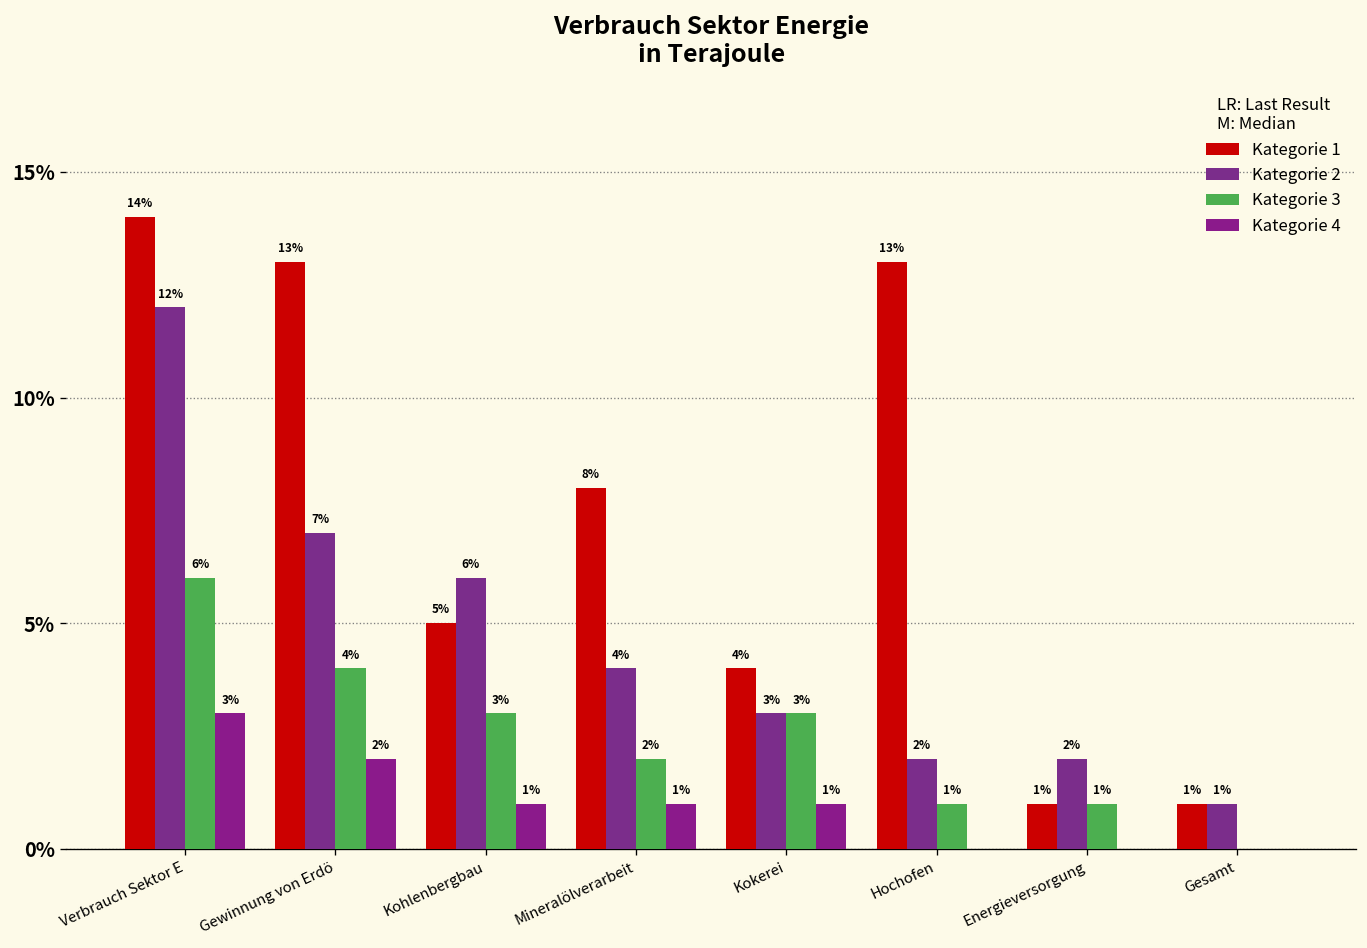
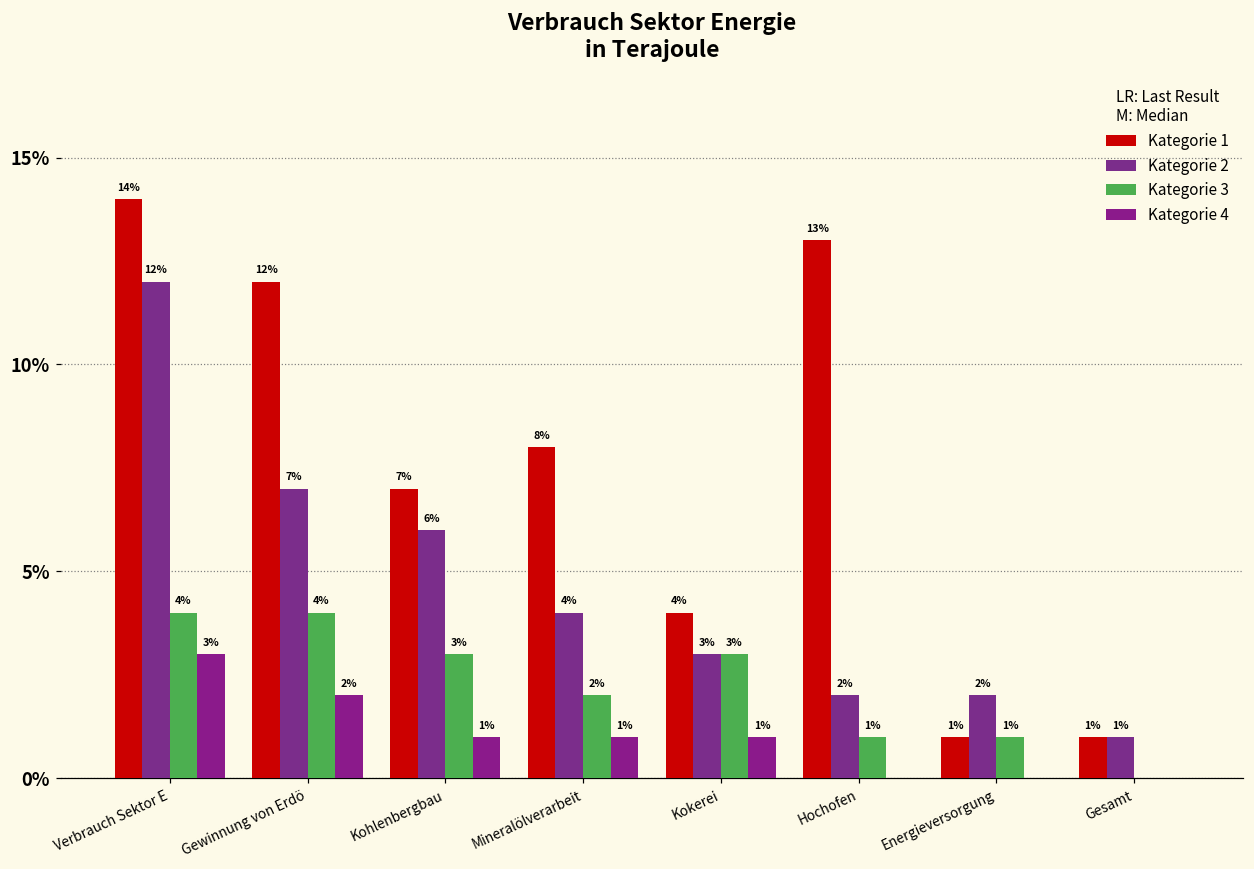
Kategorie 3, Verbrauch Sektor E: 6% -> 4%
Kategorie 1, Gewinnung von Erdö: 13% -> 12%
Kategorie 1, Kohlenbergbau: 5% -> 7%
